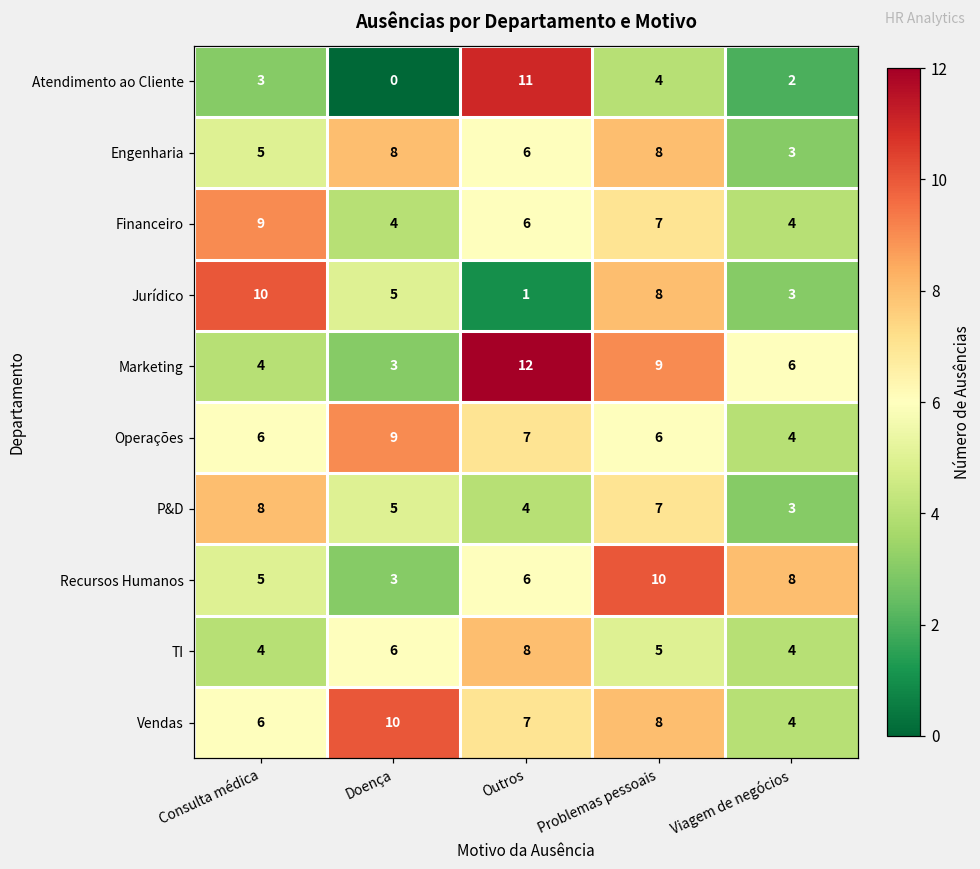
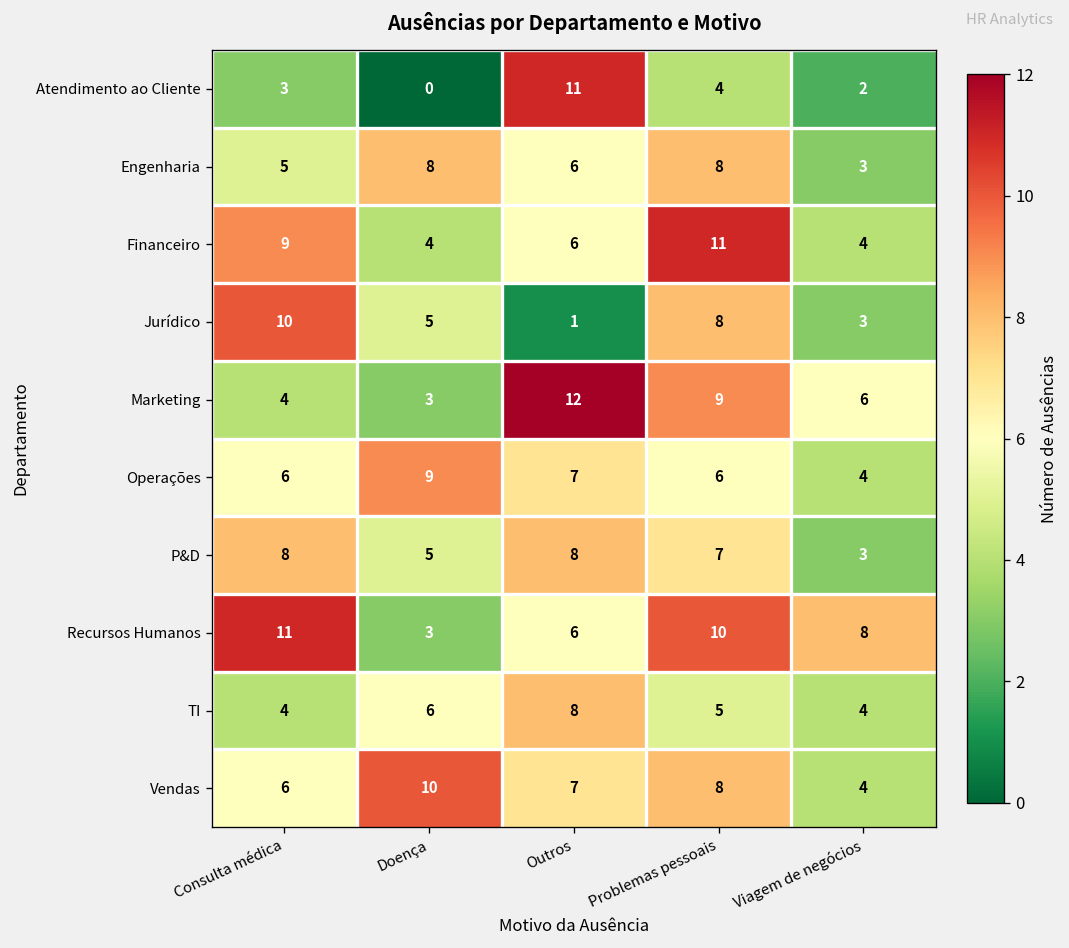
Financeiro, Problemas pessoais: 7 -> 11
P&D, Outros: 4 -> 8
Recursos Humanos, Consulta médica: 5 -> 11
